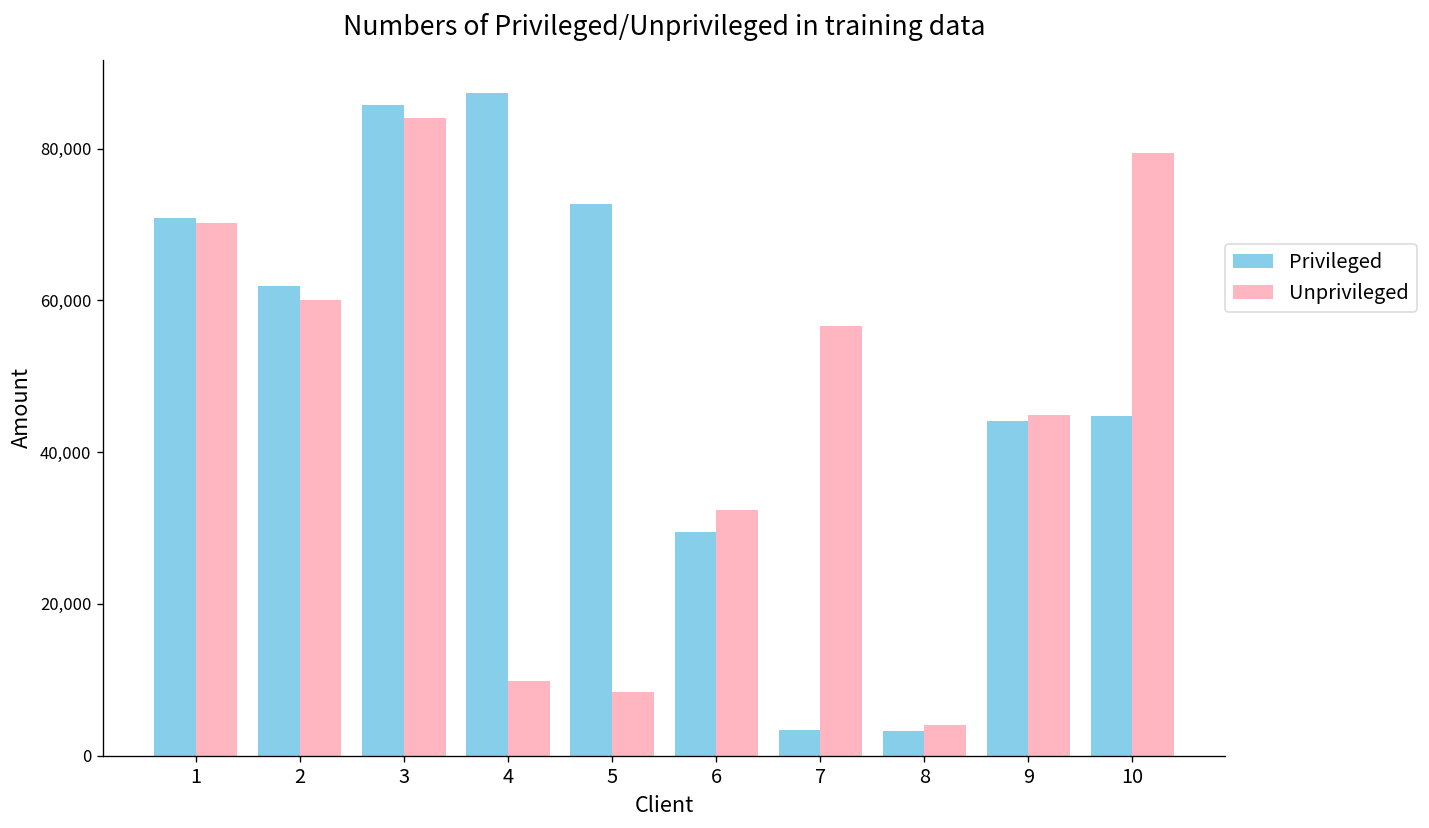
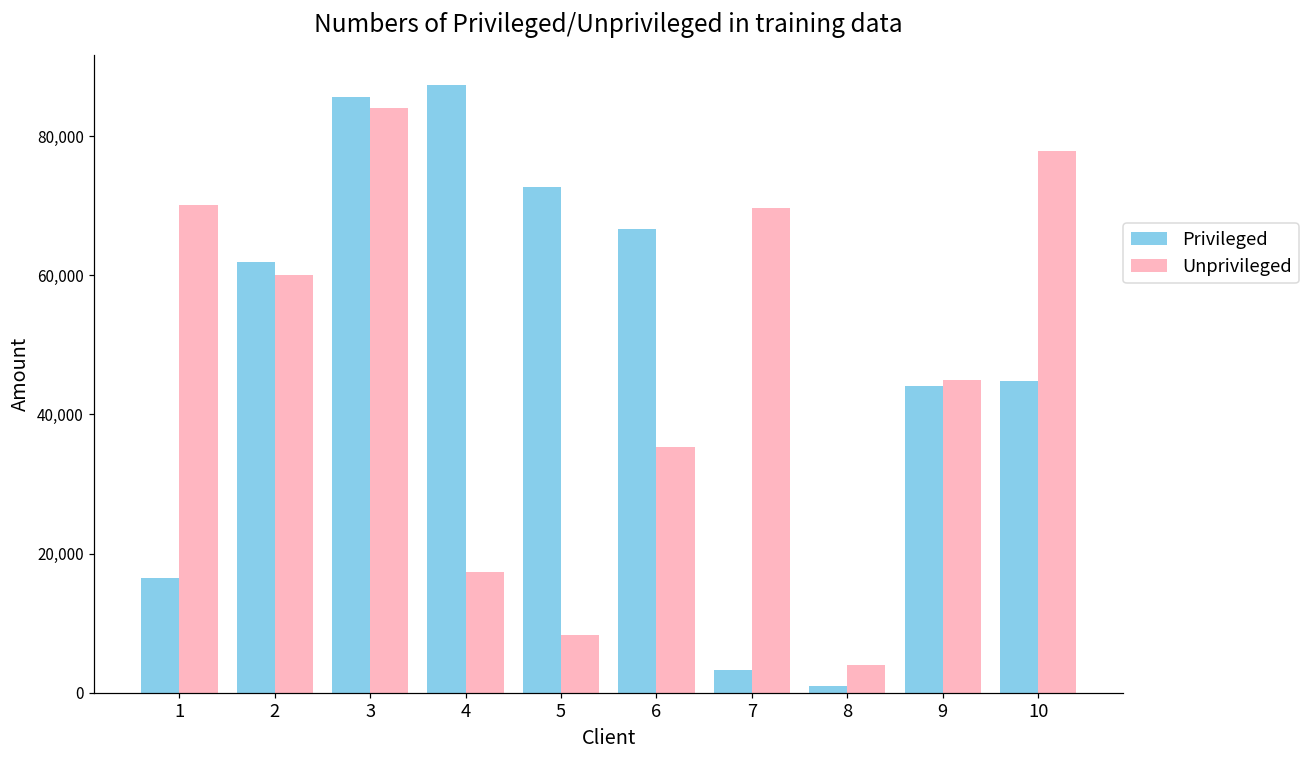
Privileged, 1: 71,000 -> 17,000
Unprivileged, 4: 10,000 -> 17,000
Privileged, 6: 30,000 -> 67,000
Unprivileged, 6: 32,000 -> 35,000
Unprivileged, 7: 57,000 -> 70,000
Privileged, 8: 3,000 -> 1,000
Unprivileged, 10: 79,000 -> 78,000
